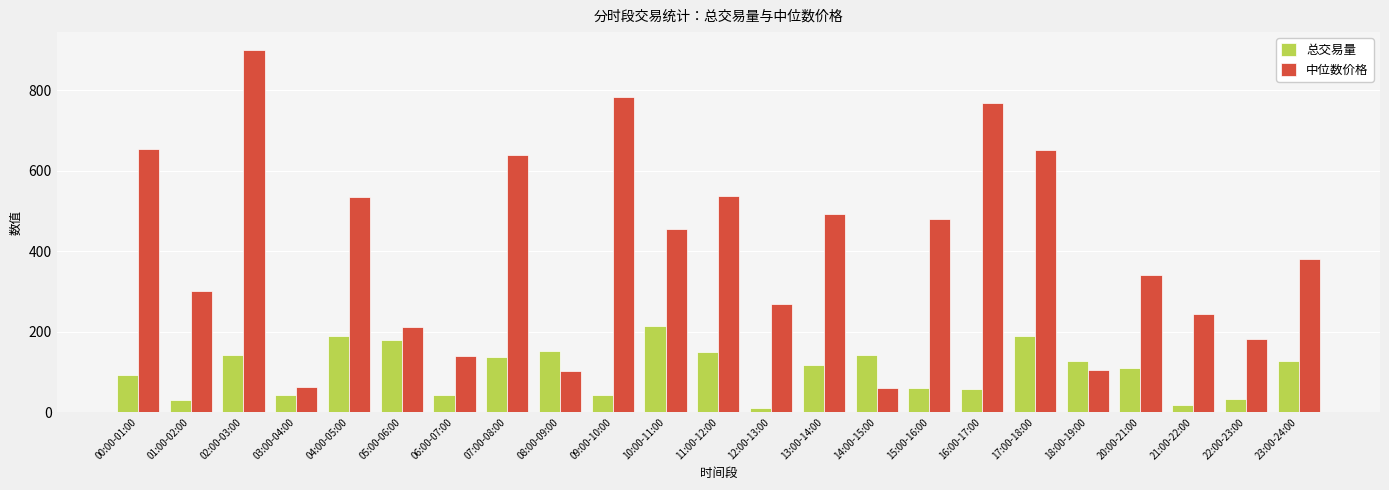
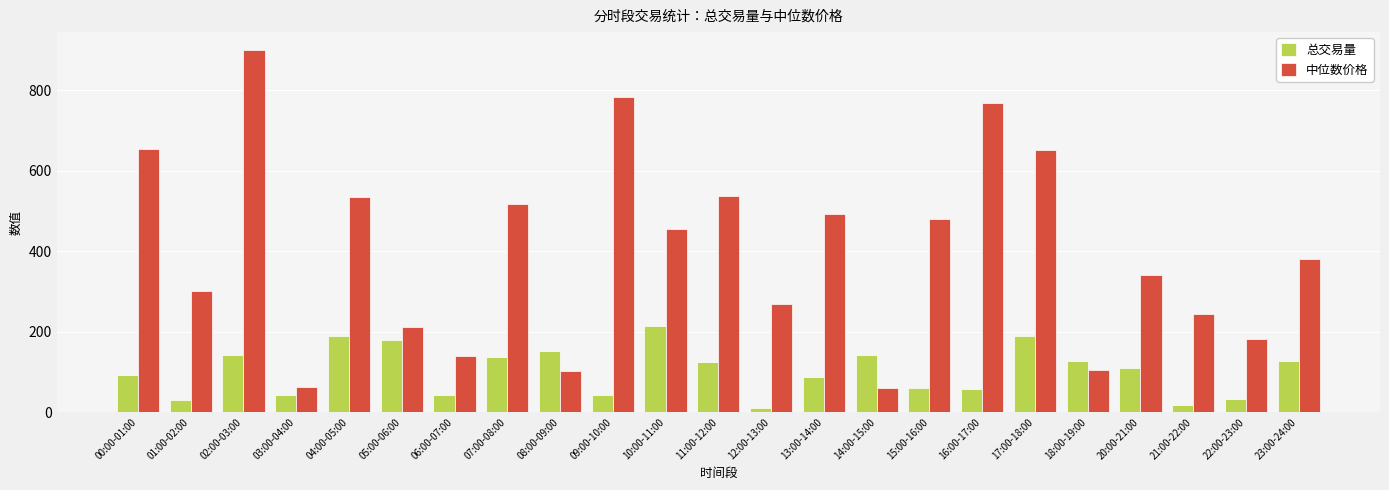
中位数价格, 07:00-08:00: 640 -> 520
总交易量, 11:00-12:00: 150 -> 130
总交易量, 13:00-14:00: 120 -> 90
